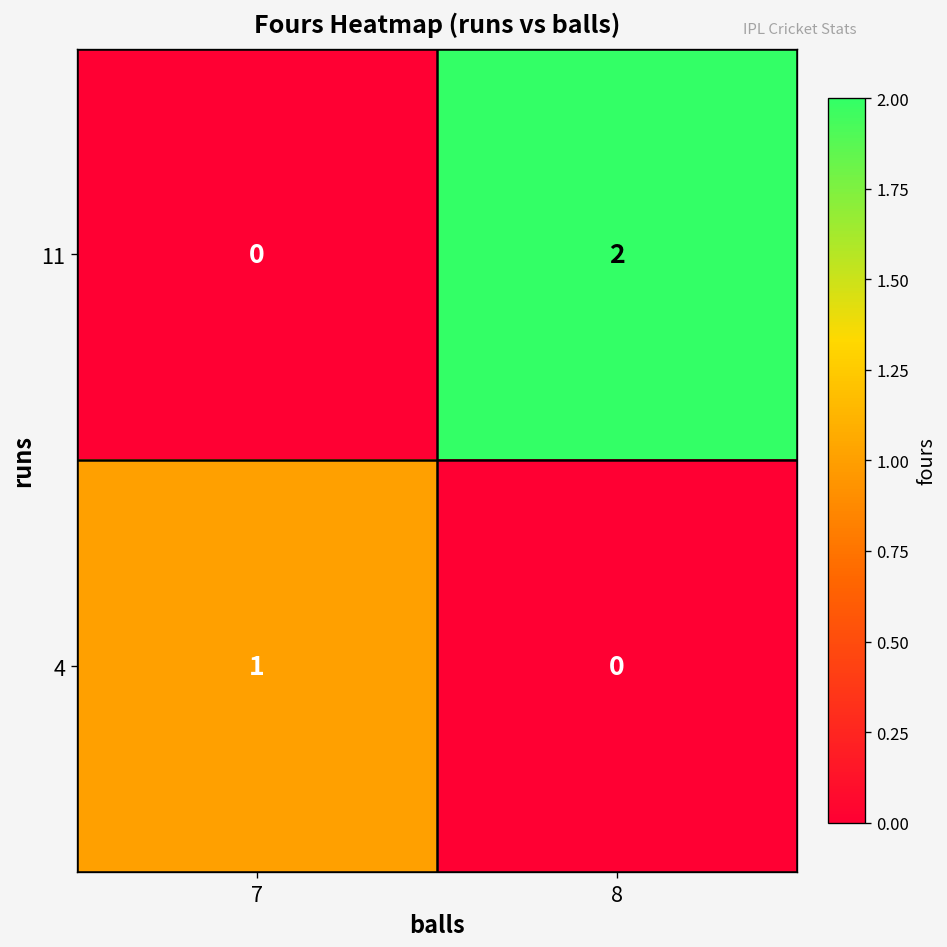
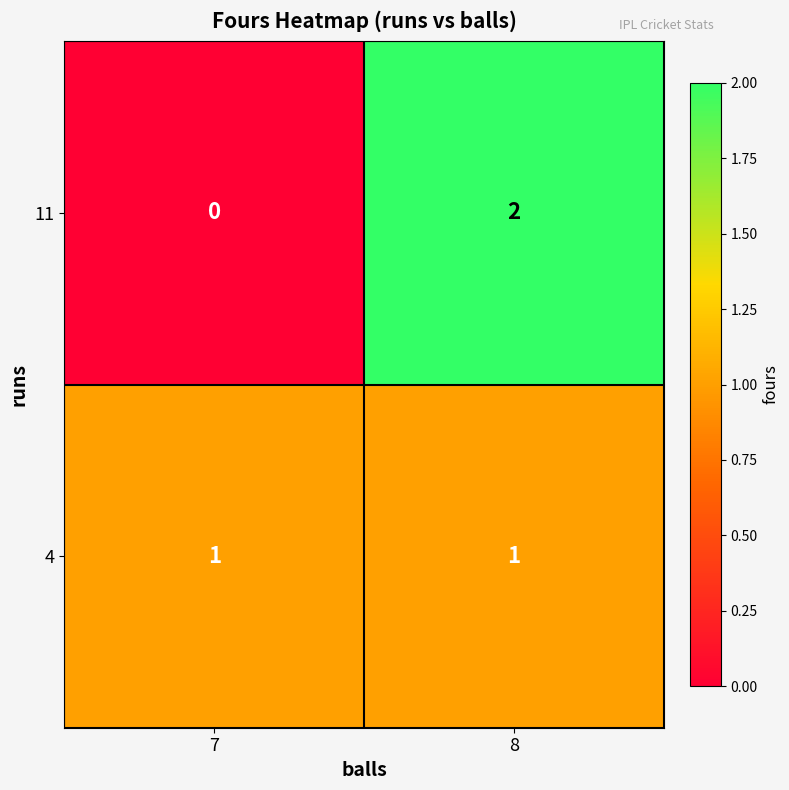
4, 8: 0 -> 1
